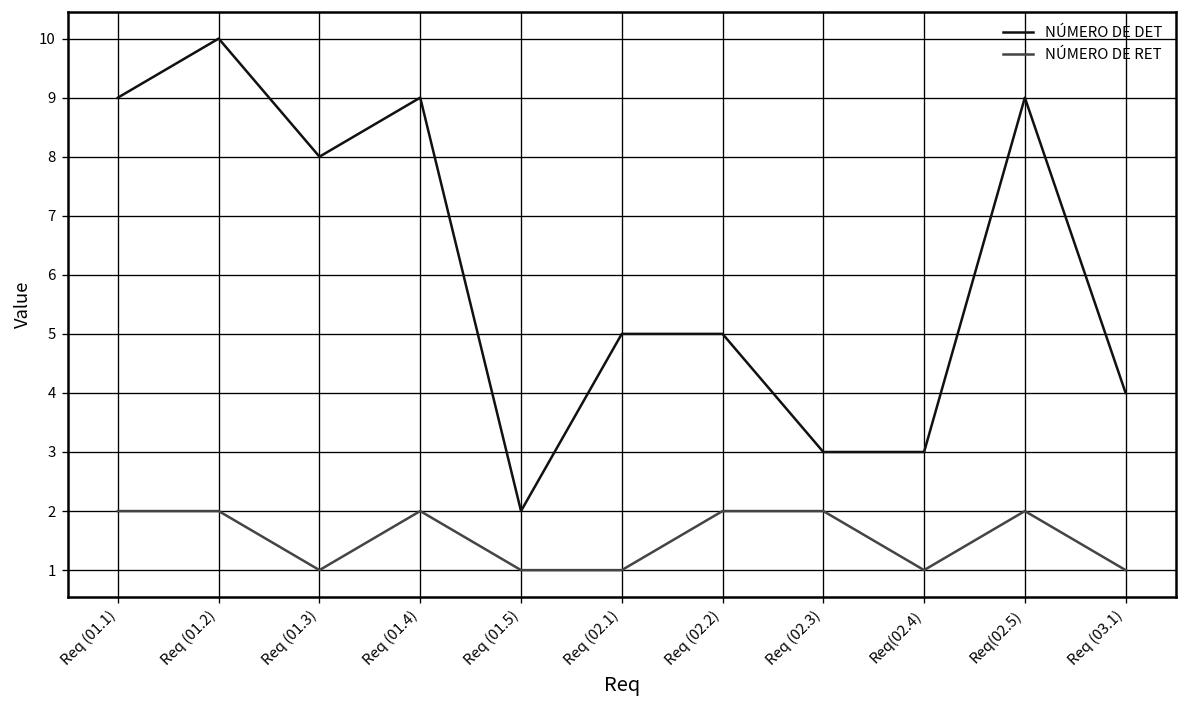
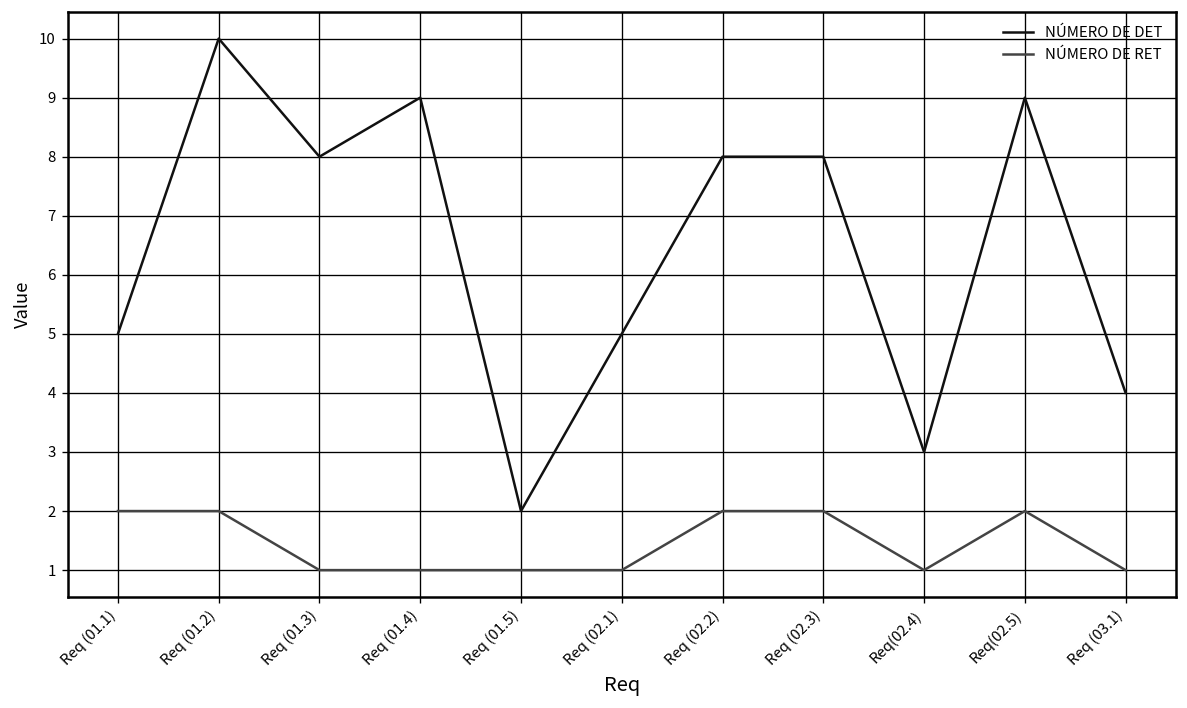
NÚMERO DE DET, Req (01.1): 9 -> 5
NÚMERO DE RET, Req (01.4): 2 -> 1
NÚMERO DE DET, Req (02.2): 5 -> 8
NÚMERO DE DET, Req (02.3): 3 -> 8
